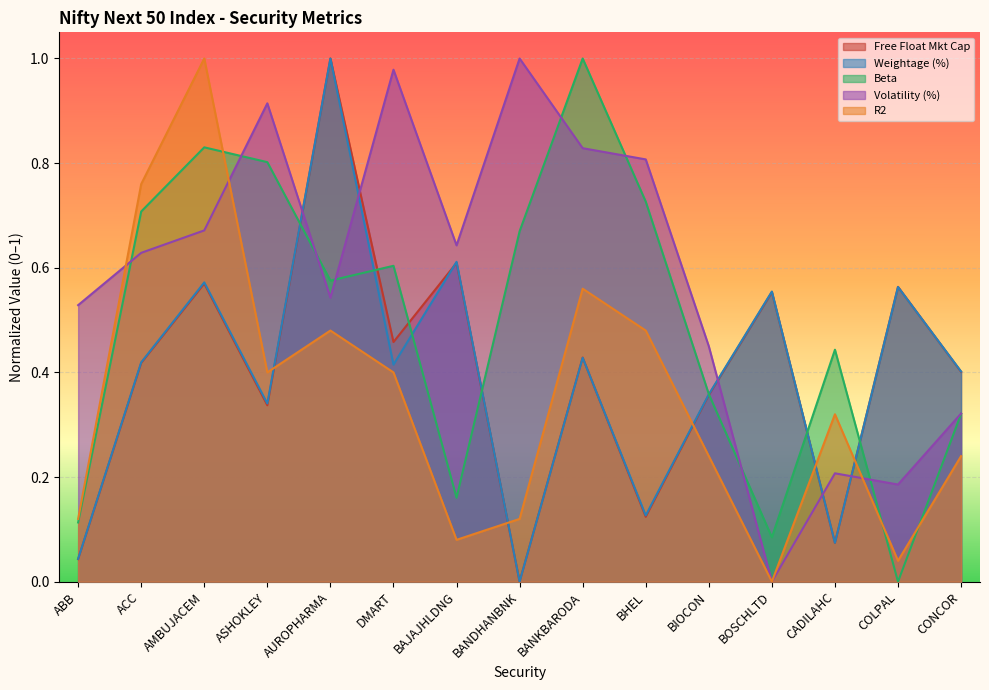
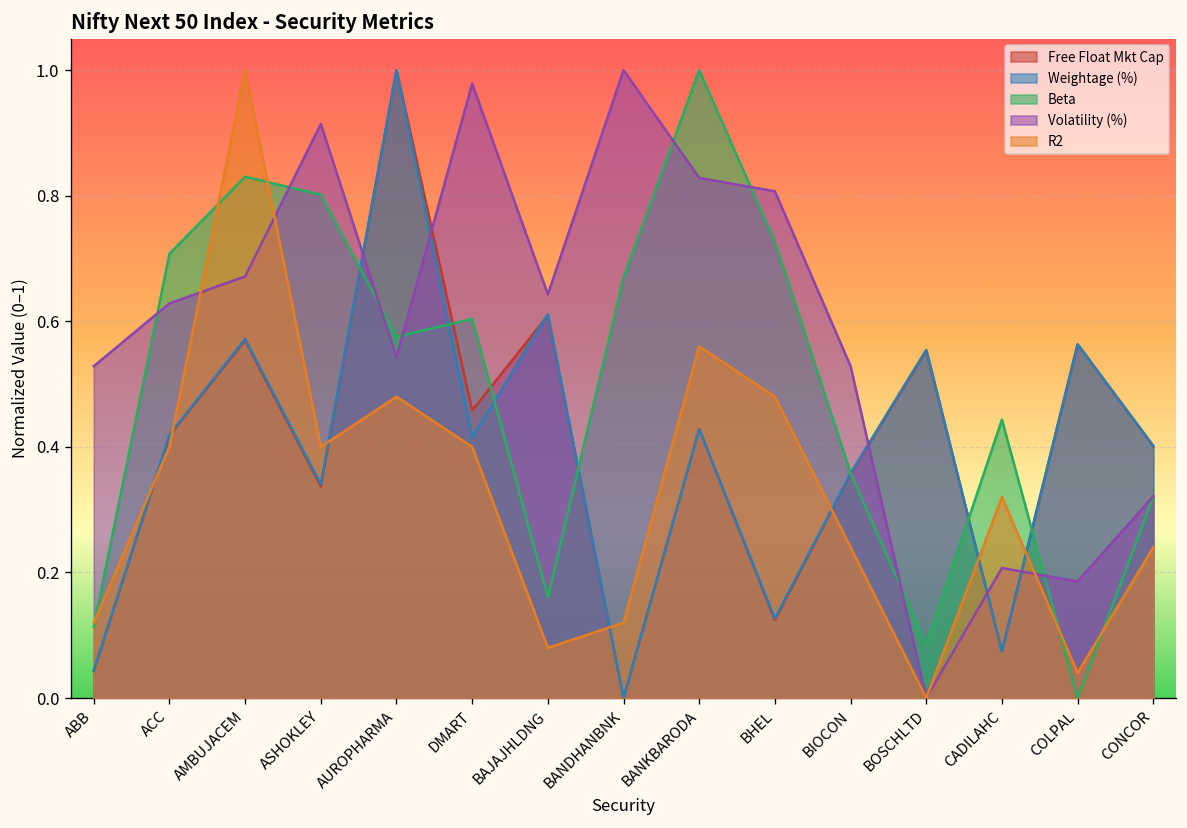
R2, ACC: 0.76 -> 0.40
Volatility (%), BIOCON: 0.45 -> 0.53
